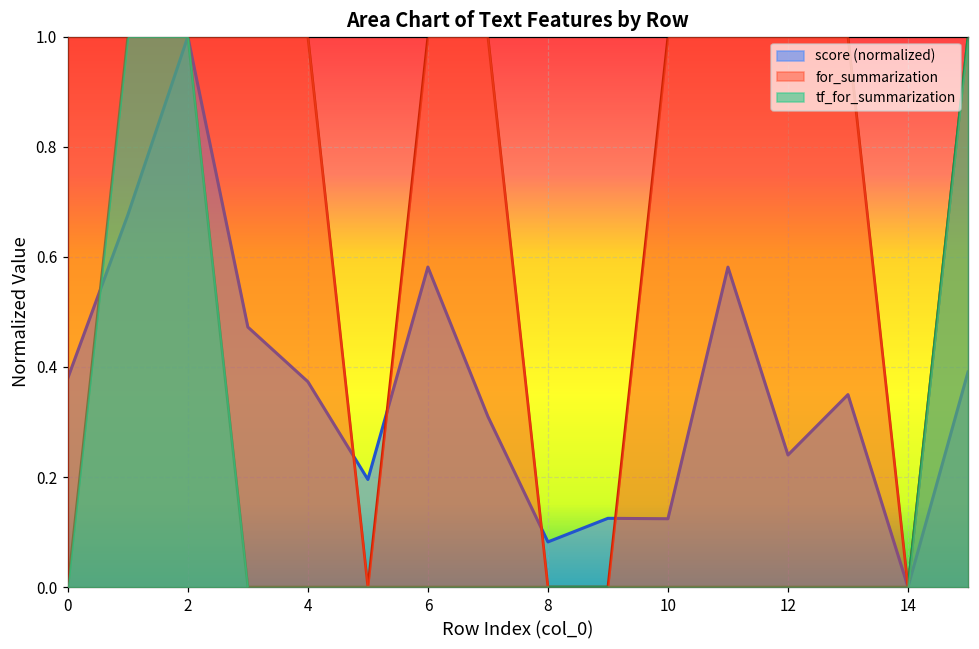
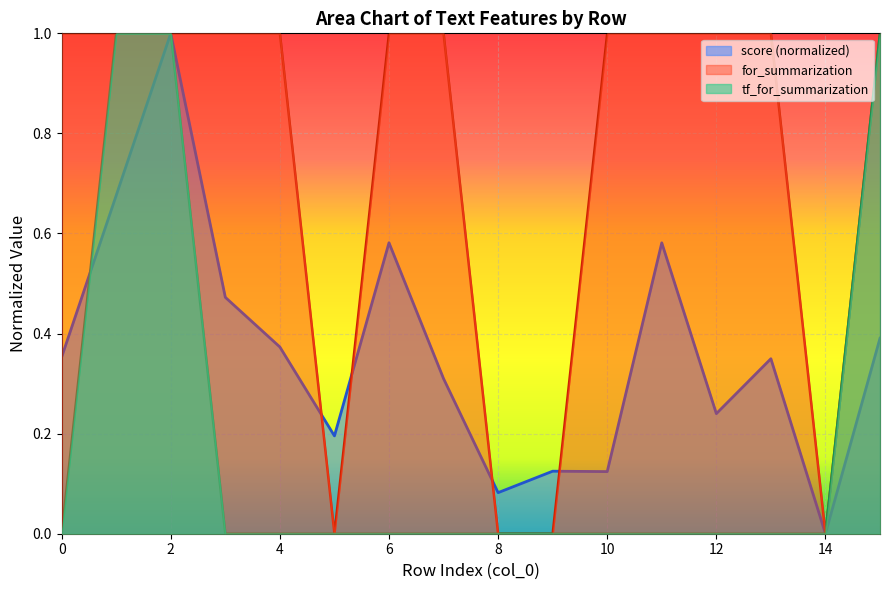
score (normalized), 0: 0.38 -> 0.35
